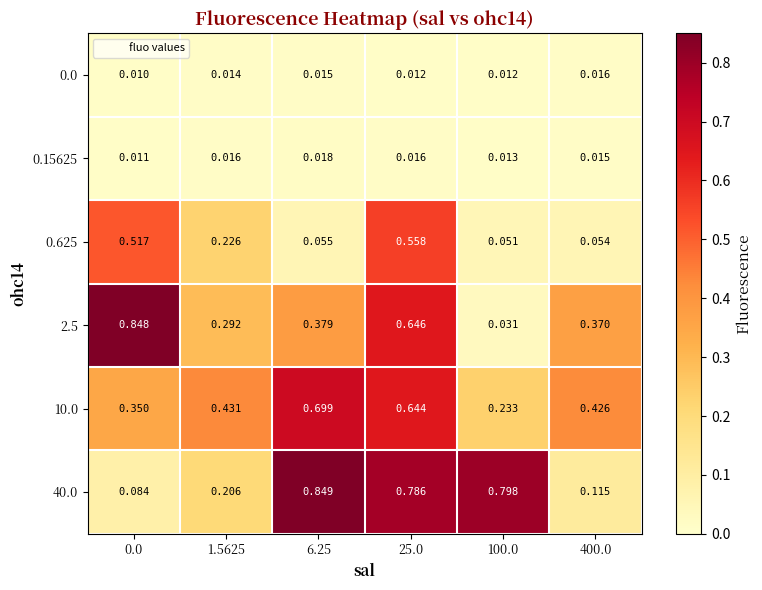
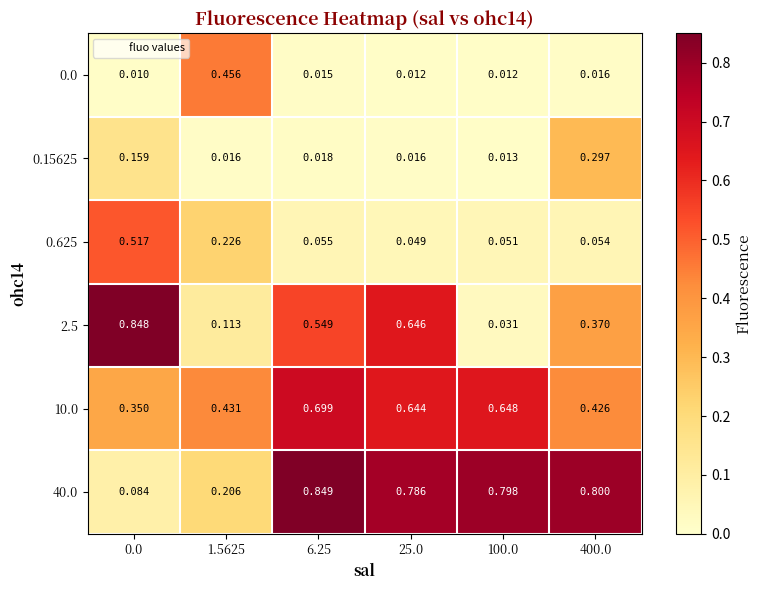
0.0, 1.5625: 0.014 -> 0.456
0.15625, 0.0: 0.011 -> 0.159
0.15625, 400.0: 0.015 -> 0.297
0.625, 25.0: 0.558 -> 0.049
2.5, 1.5625: 0.292 -> 0.113
2.5, 6.25: 0.379 -> 0.549
10.0, 100.0: 0.233 -> 0.648
40.0, 400.0: 0.115 -> 0.800
